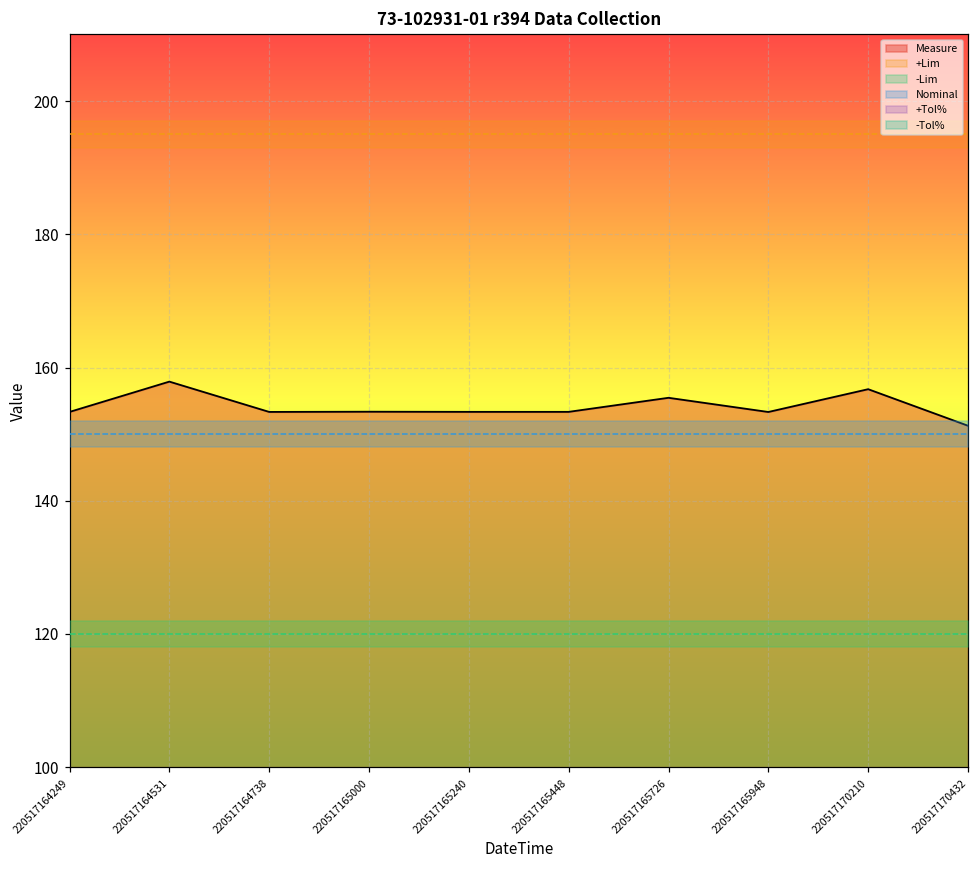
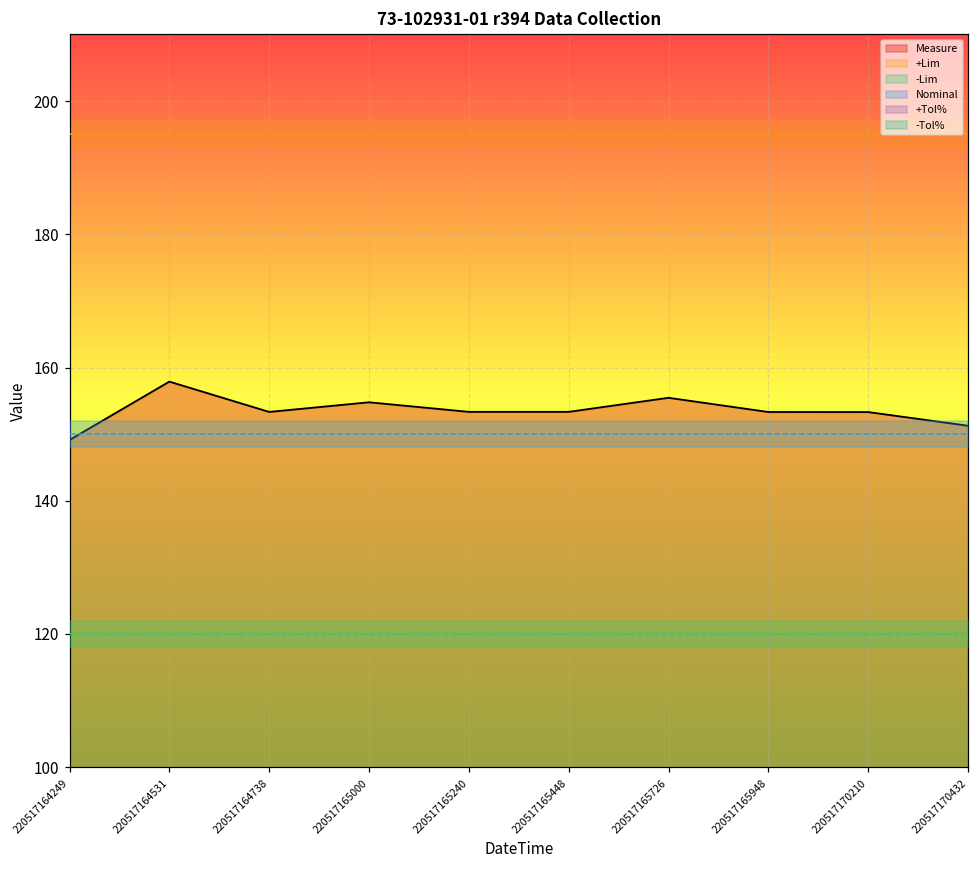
Measure, 220517164249: 153 -> 149
Measure, 220517165000: 153 -> 155
Measure, 220517170210: 157 -> 153
